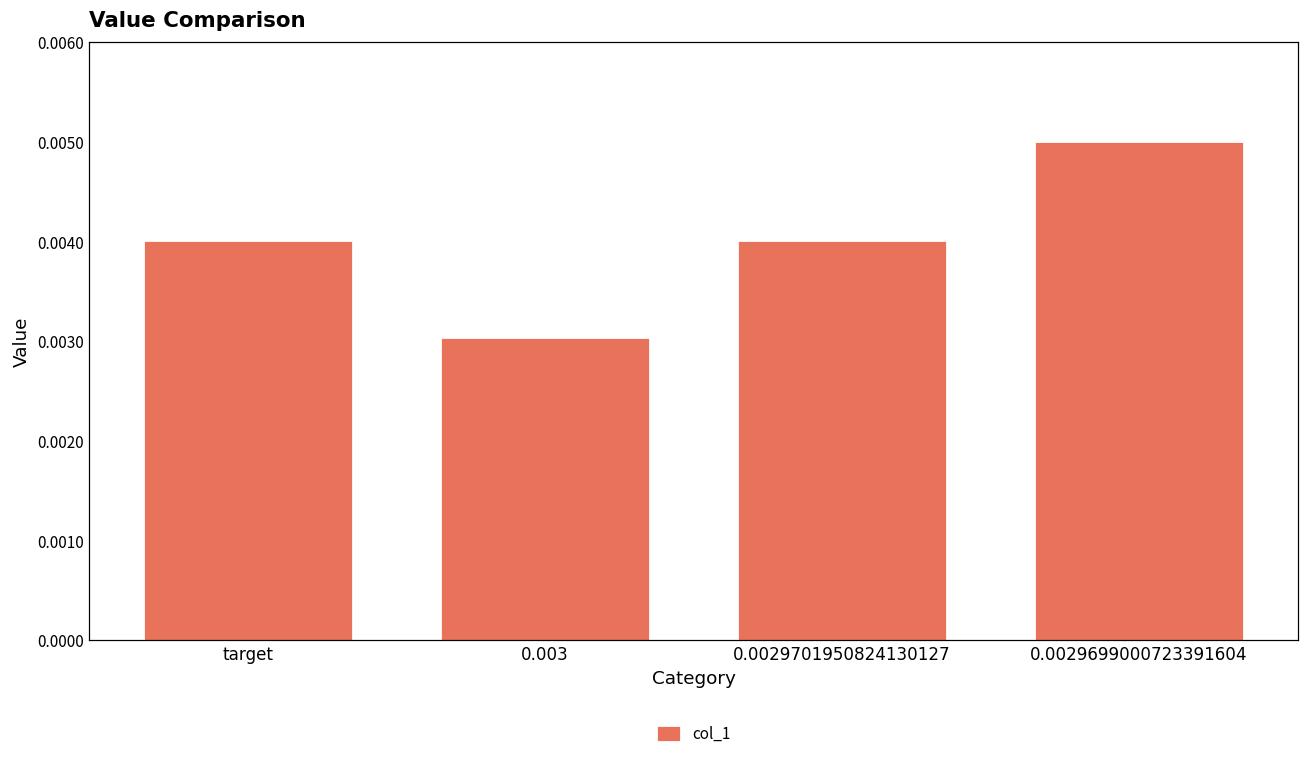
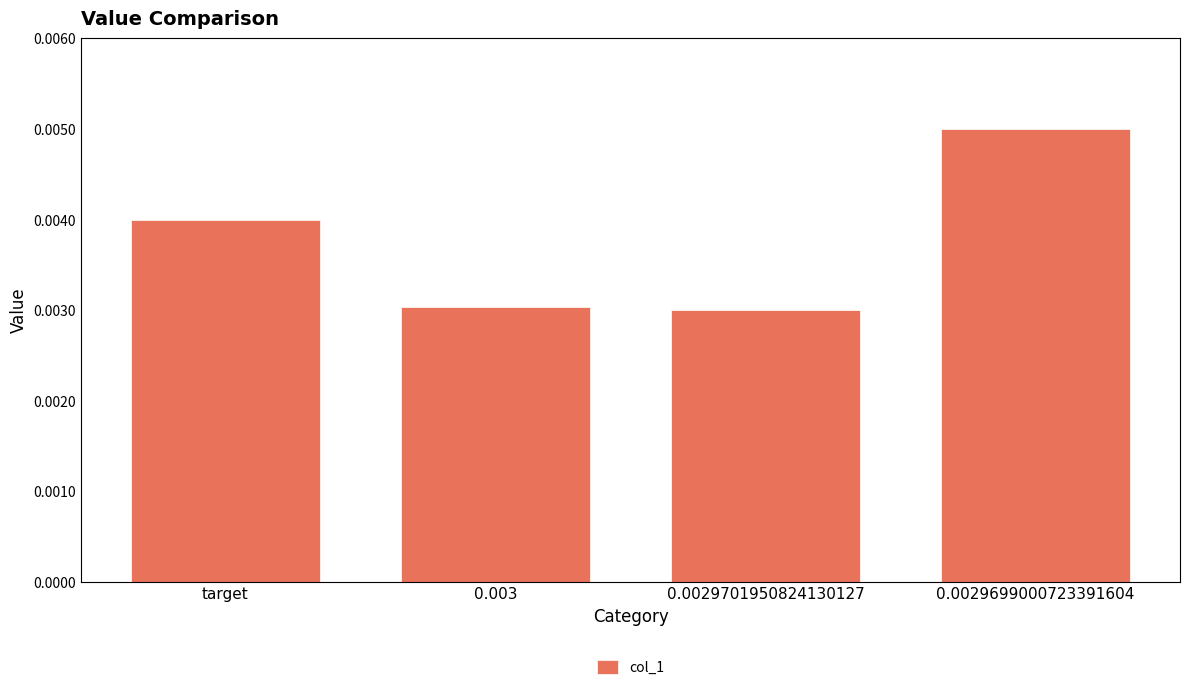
0.0029701950824130127: 0.0040 -> 0.0030
